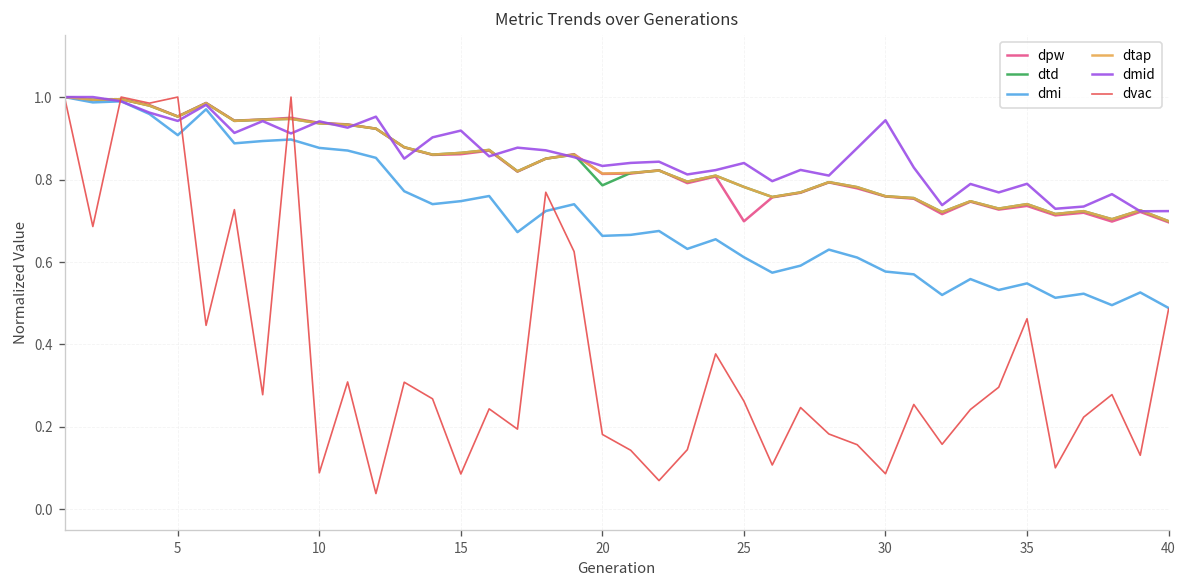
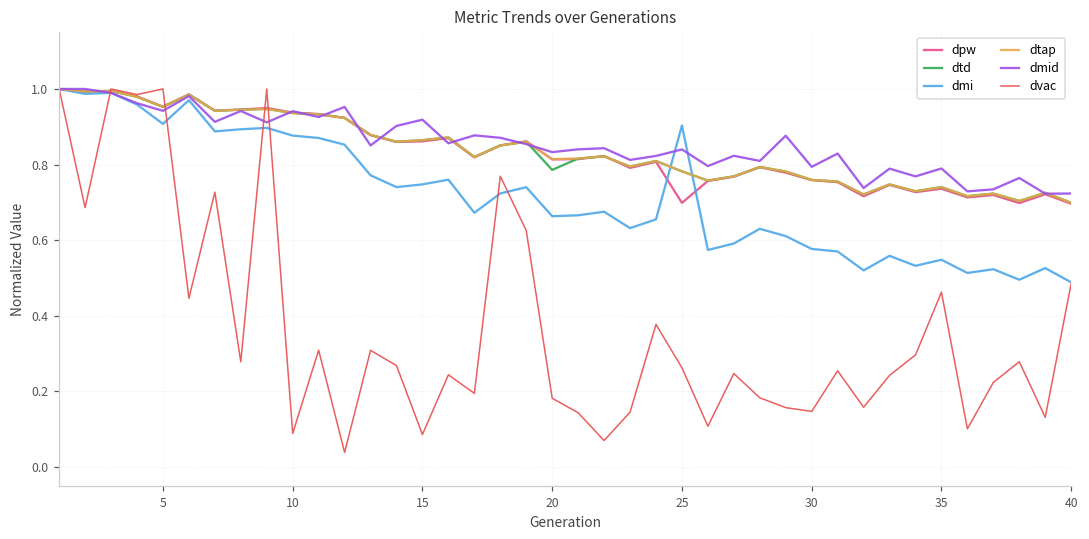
dmi, 25: 0.61 -> 0.90
dmid, 30: 0.94 -> 0.79
dvac, 30: 0.09 -> 0.15
